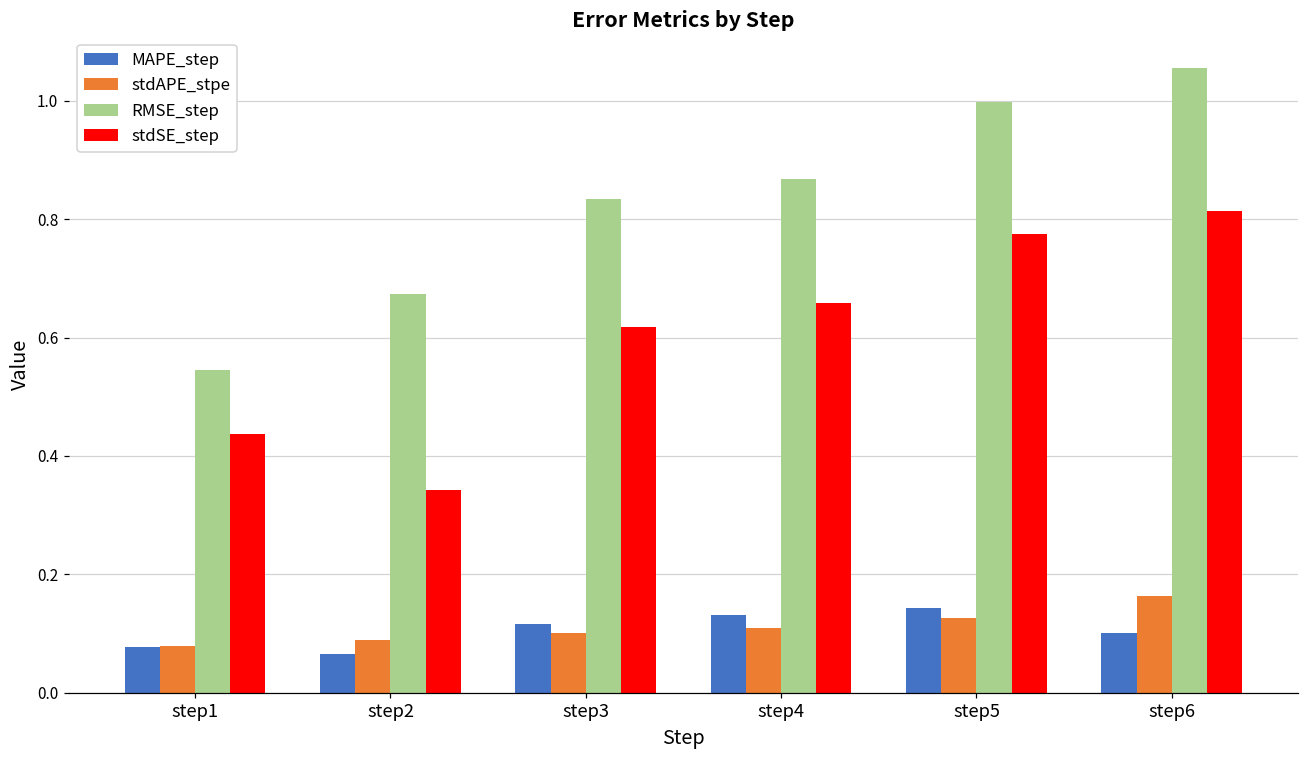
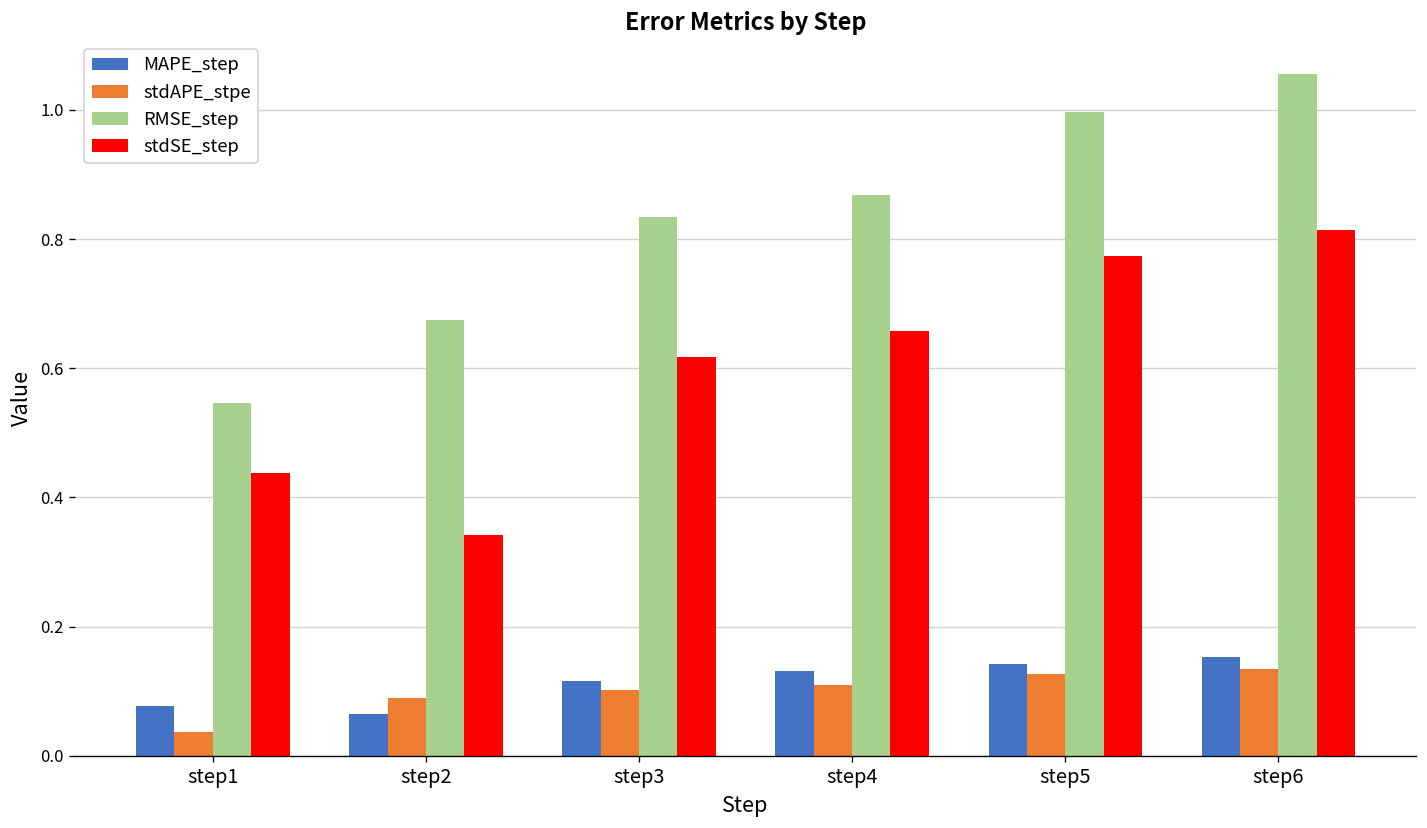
stdAPE_stpe, step1: 0.08 -> 0.04
MAPE_step, step6: 0.10 -> 0.15
stdAPE_stpe, step6: 0.16 -> 0.13
